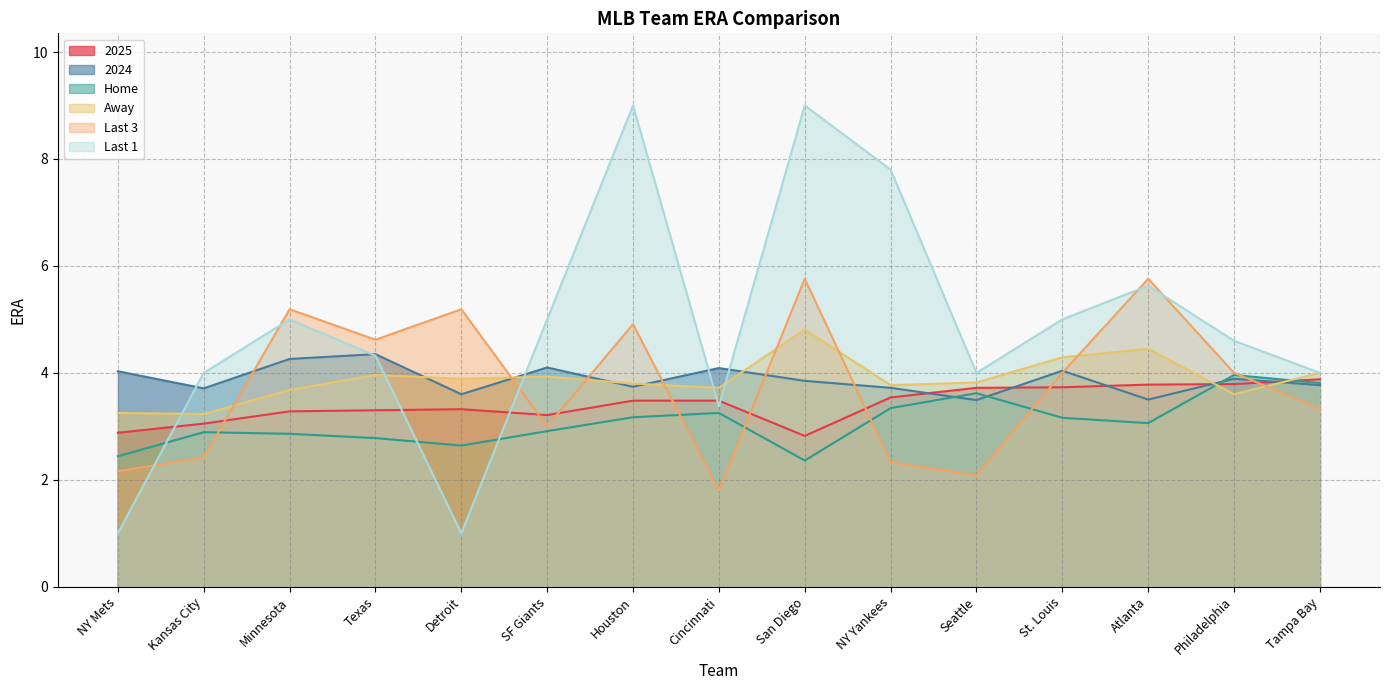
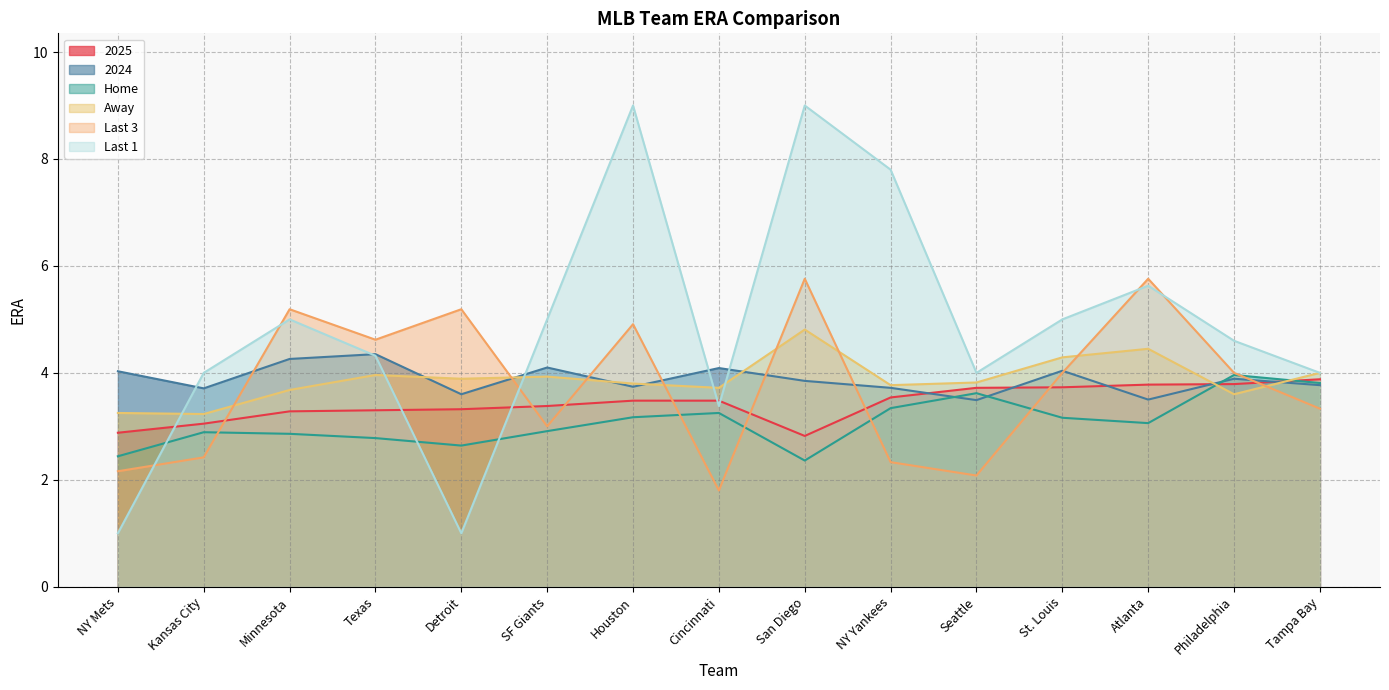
2025, SF Giants: 3.2 -> 3.4
